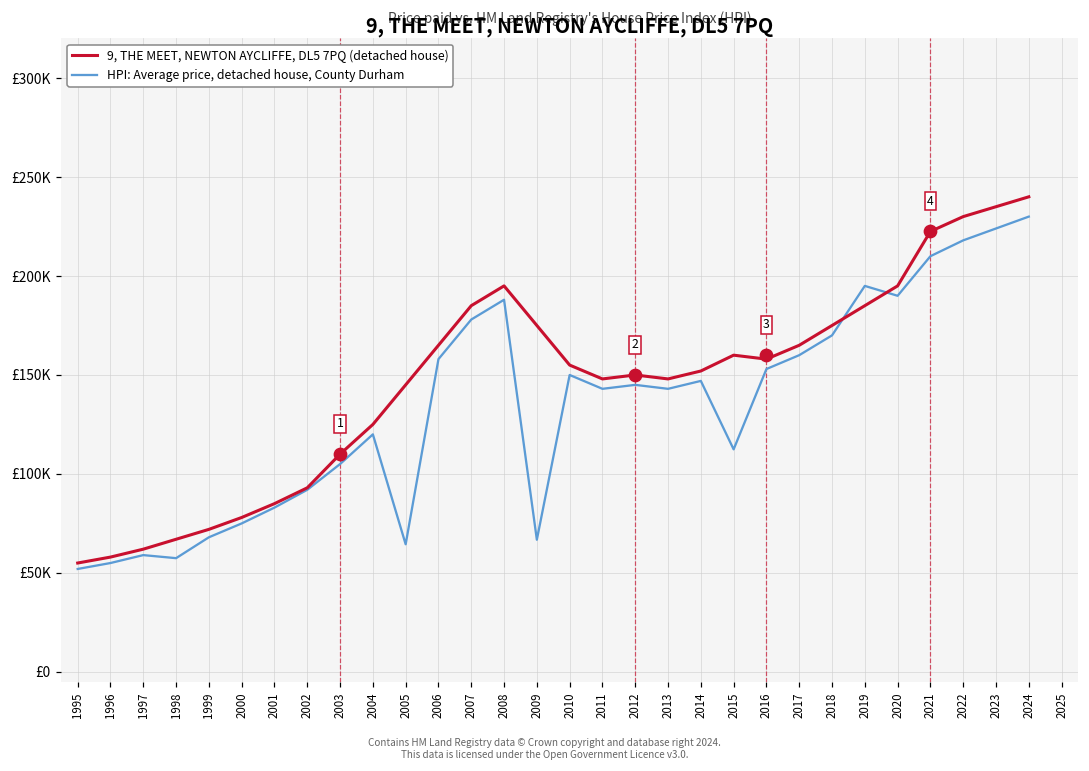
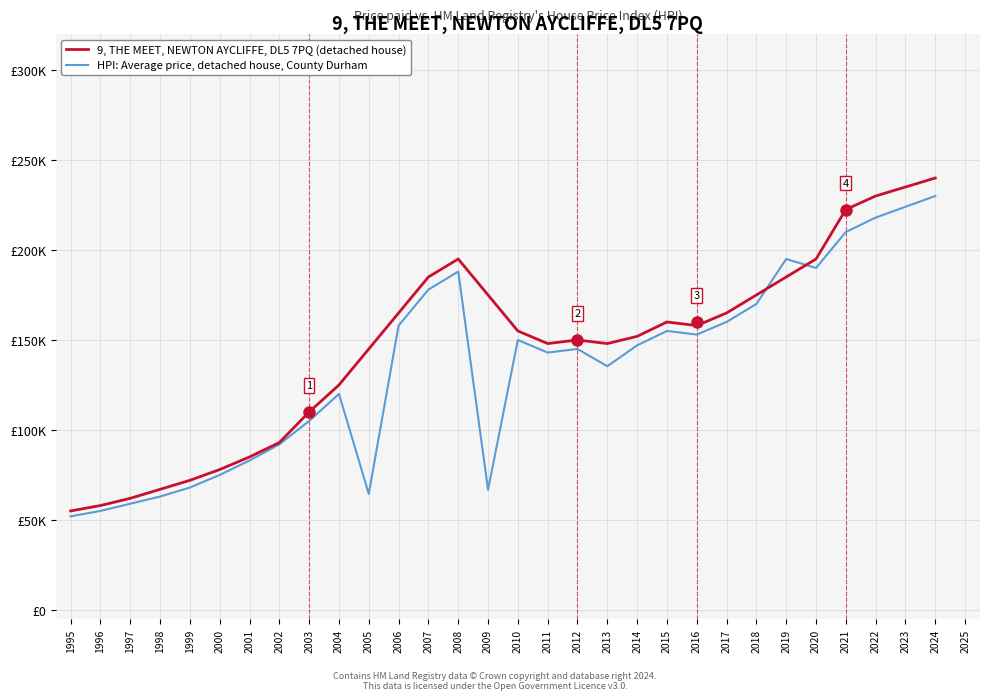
HPI: Average price, detached house, County Durham, 1998: £57000 -> £63000
HPI: Average price, detached house, County Durham, 2013: £143000 -> £135000
HPI: Average price, detached house, County Durham, 2015: £112000 -> £155000
